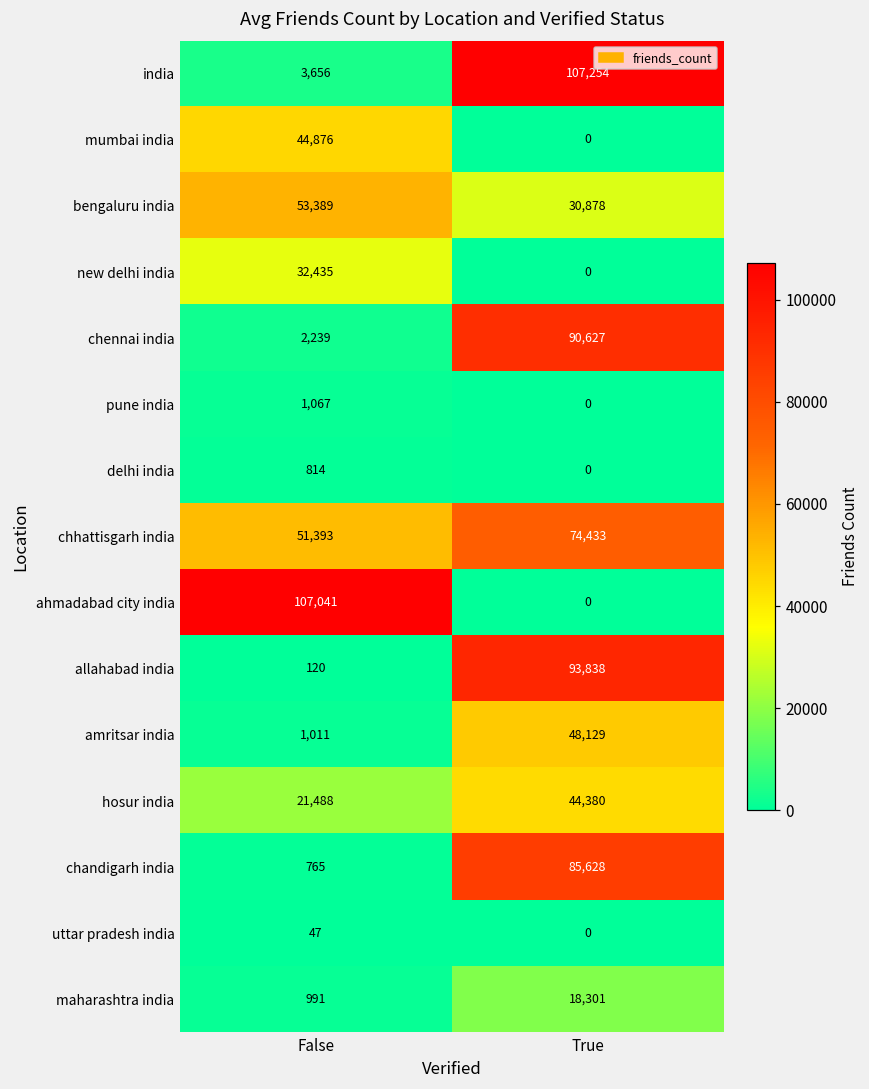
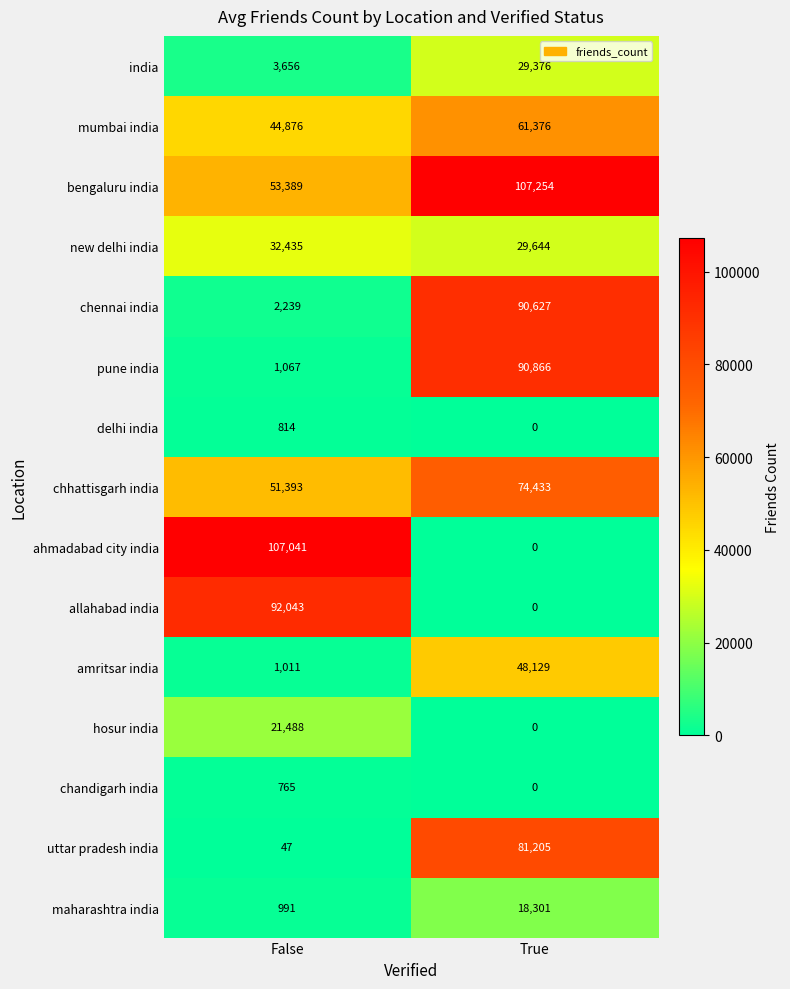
india, True: 107,254 -> 29,376
mumbai india, True: 0 -> 61,376
bengaluru india, True: 30,878 -> 107,254
new delhi india, True: 0 -> 29,644
pune india, True: 0 -> 90,866
allahabad india, False: 120 -> 92,043
allahabad india, True: 93,838 -> 0
hosur india, True: 44,380 -> 0
chandigarh india, True: 85,628 -> 0
uttar pradesh india, True: 0 -> 81,205
